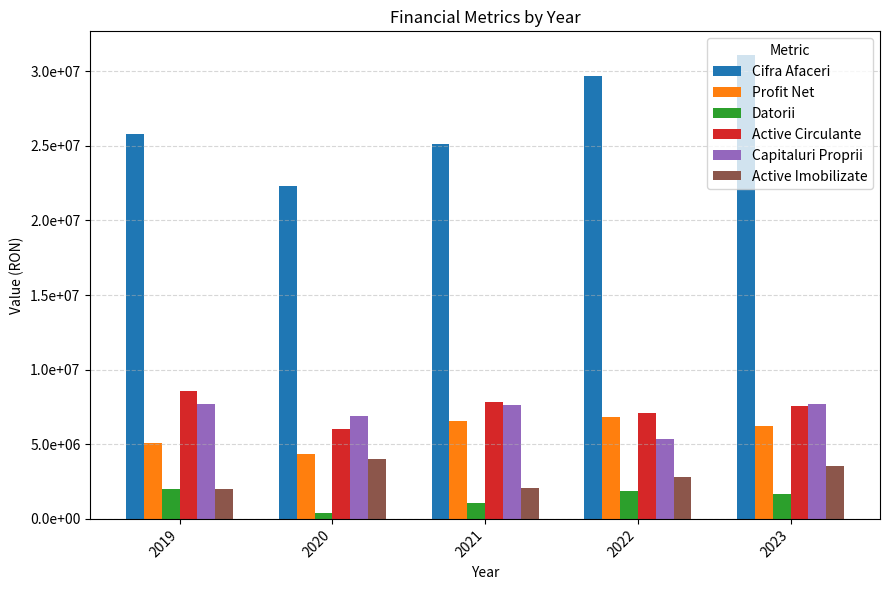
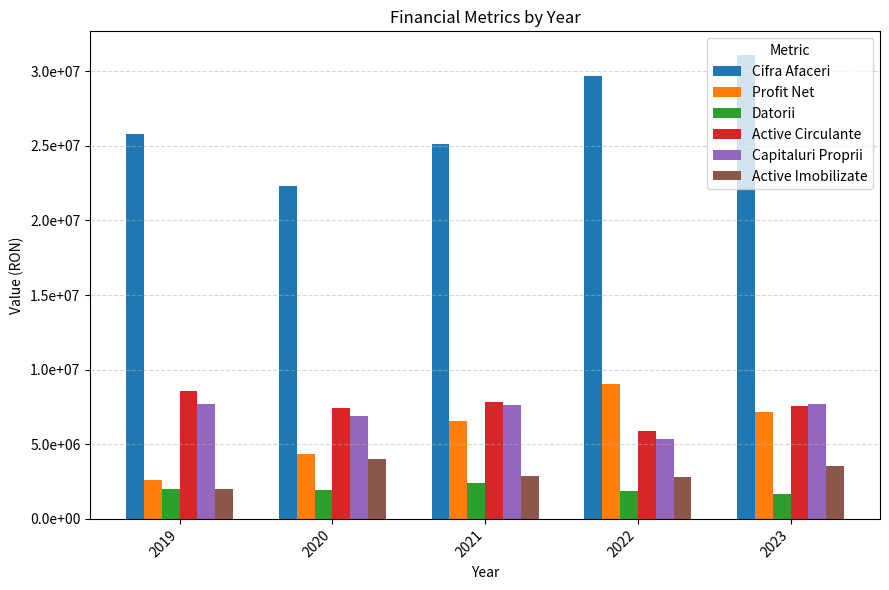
Profit Net, 2019: 5100000 -> 2600000
Datorii, 2020: 400000 -> 2000000
Active Circulante, 2020: 6000000 -> 7400000
Datorii, 2021: 1100000 -> 2400000
Active Imobilizate, 2021: 2100000 -> 2900000
Profit Net, 2022: 6800000 -> 9000000
Active Circulante, 2022: 7100000 -> 5900000
Profit Net, 2023: 6200000 -> 7200000
